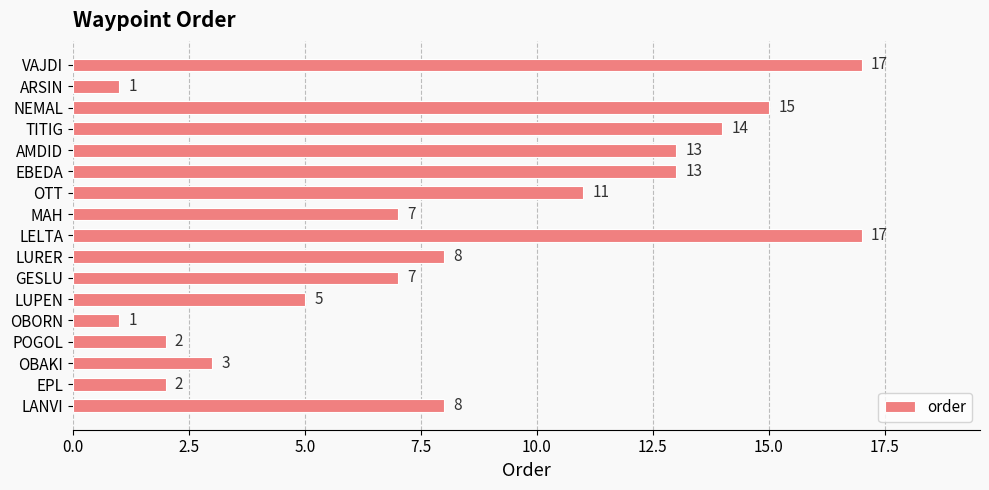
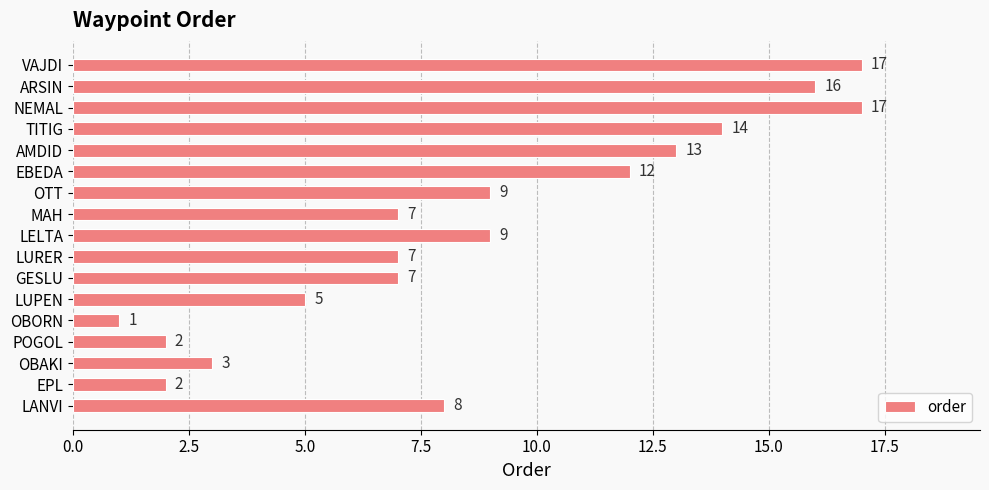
ARSIN: 1 -> 16
NEMAL: 15 -> 17
EBEDA: 13 -> 12
OTT: 11 -> 9
LELTA: 17 -> 9
LURER: 8 -> 7
